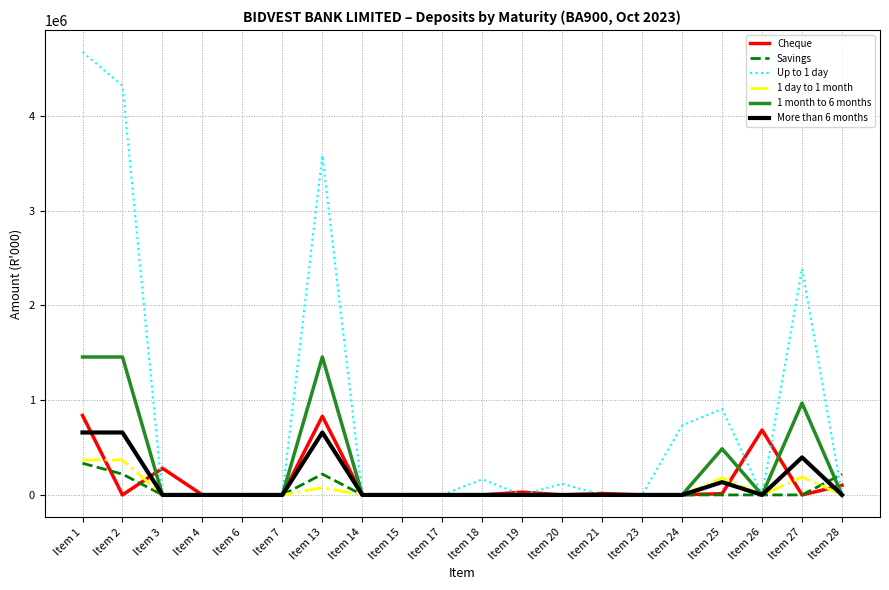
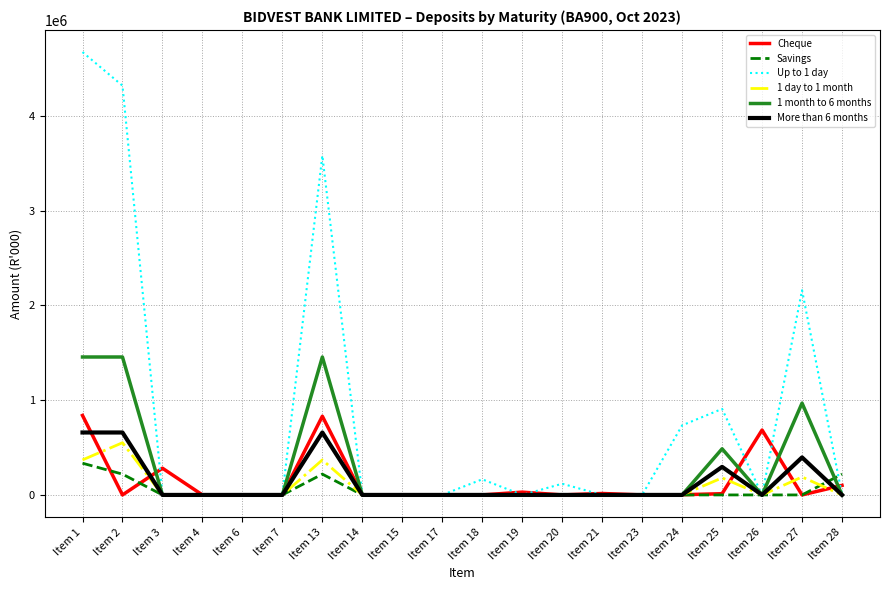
1 day to 1 month, Item 2: 400000 -> 600000
1 day to 1 month, Item 13: 100000 -> 400000
More than 6 months, Item 25: 100000 -> 300000
Up to 1 day, Item 27: 2400000 -> 2200000
